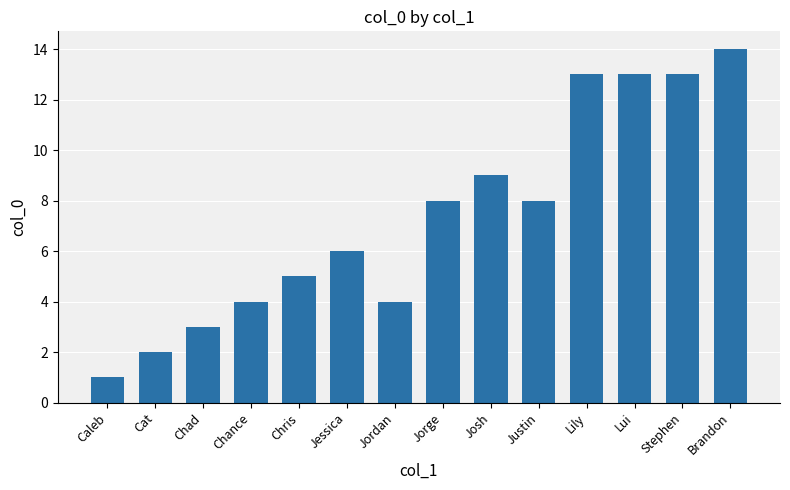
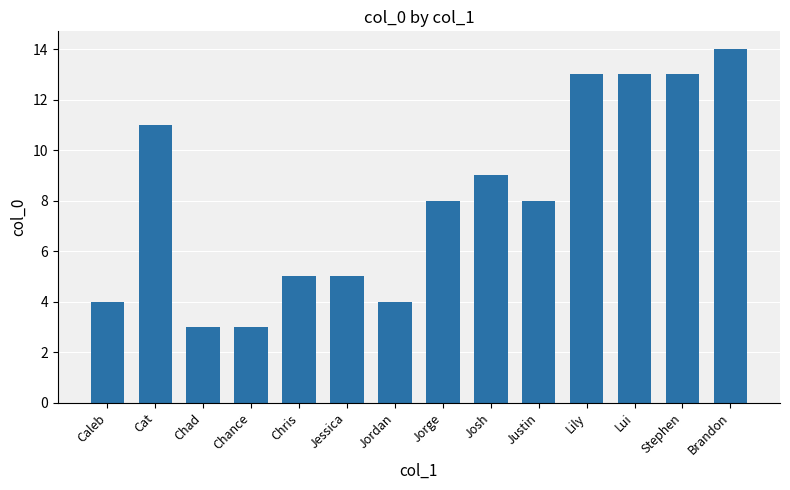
Caleb: 1 -> 4
Cat: 2 -> 11
Chance: 4 -> 3
Jessica: 6 -> 5
